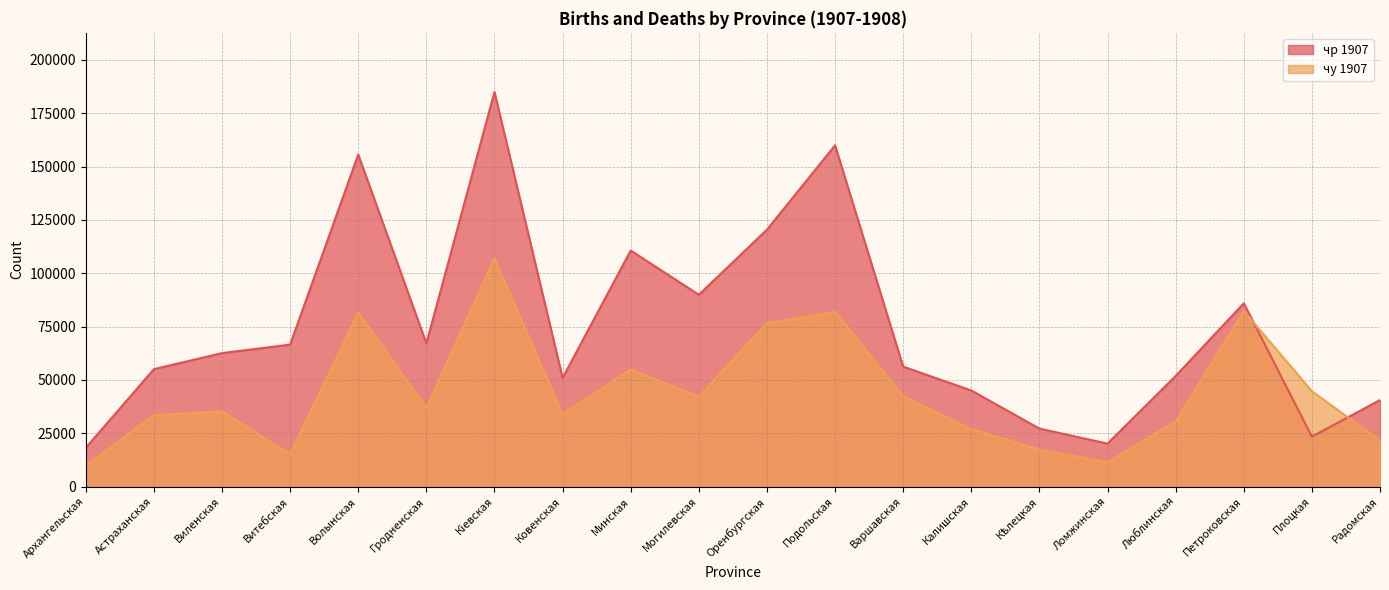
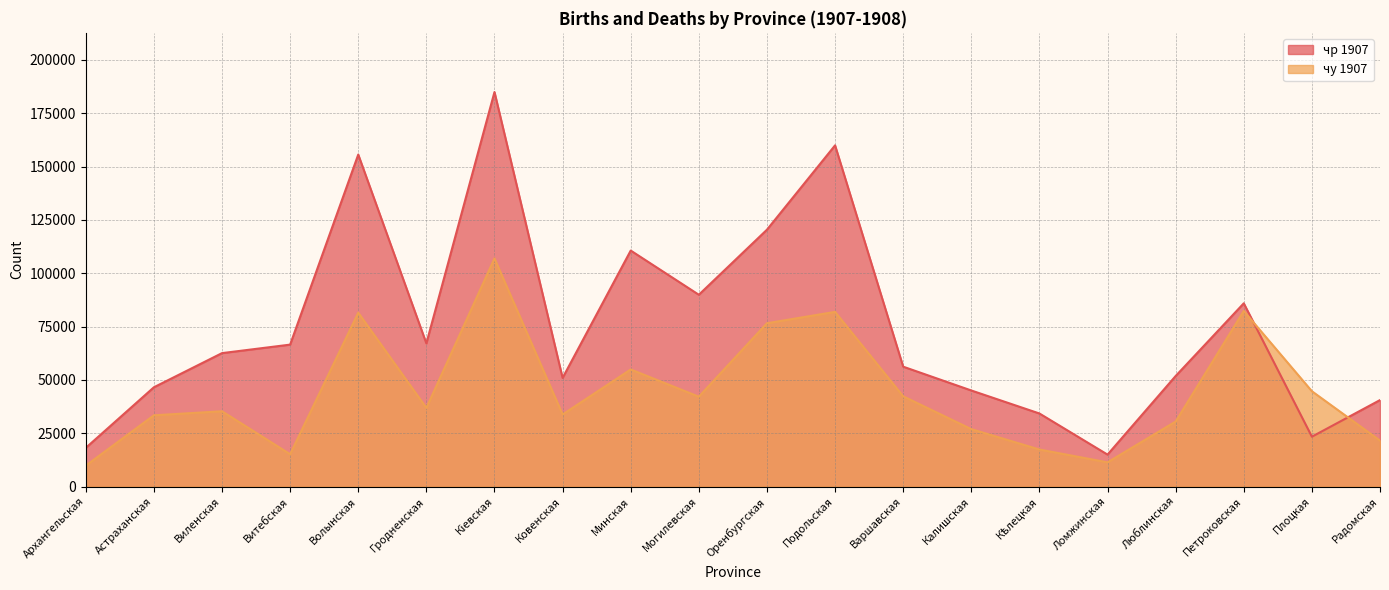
чр 1907, Астраханская: 55000 -> 47000
чр 1907, Кѣлецкая: 27000 -> 34000
чр 1907, Ломжинская: 20000 -> 15000
